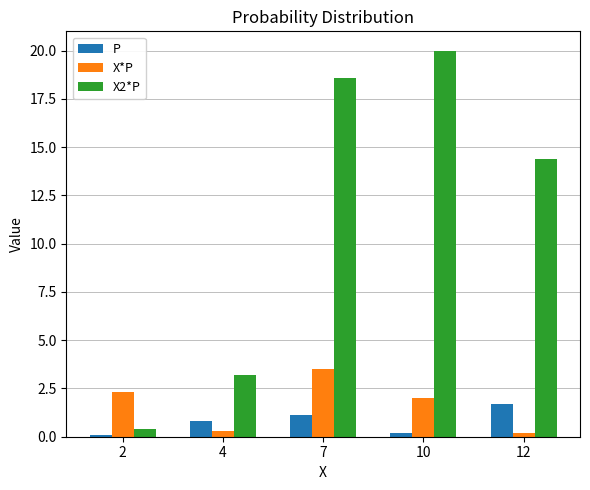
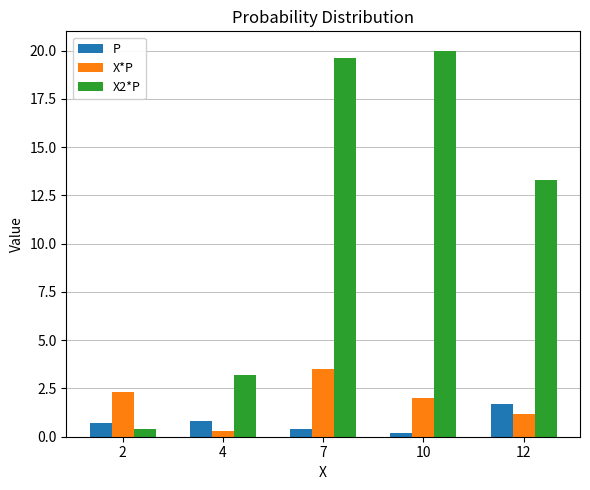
P, 2: 0.1 -> 0.7
P, 7: 1.1 -> 0.4
X2*P, 7: 18.6 -> 19.6
X*P, 12: 0.2 -> 1.2
X2*P, 12: 14.4 -> 13.3
